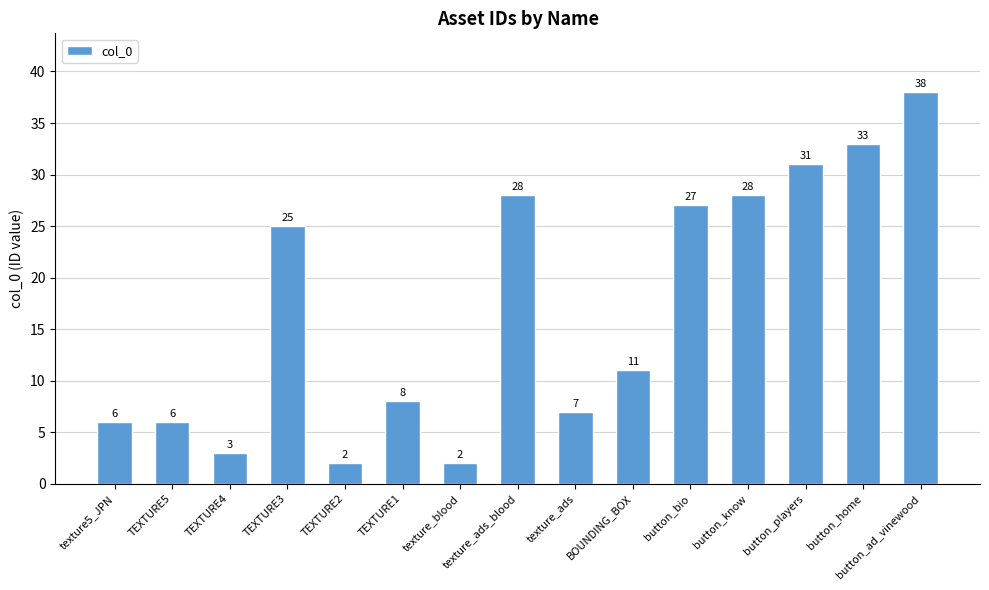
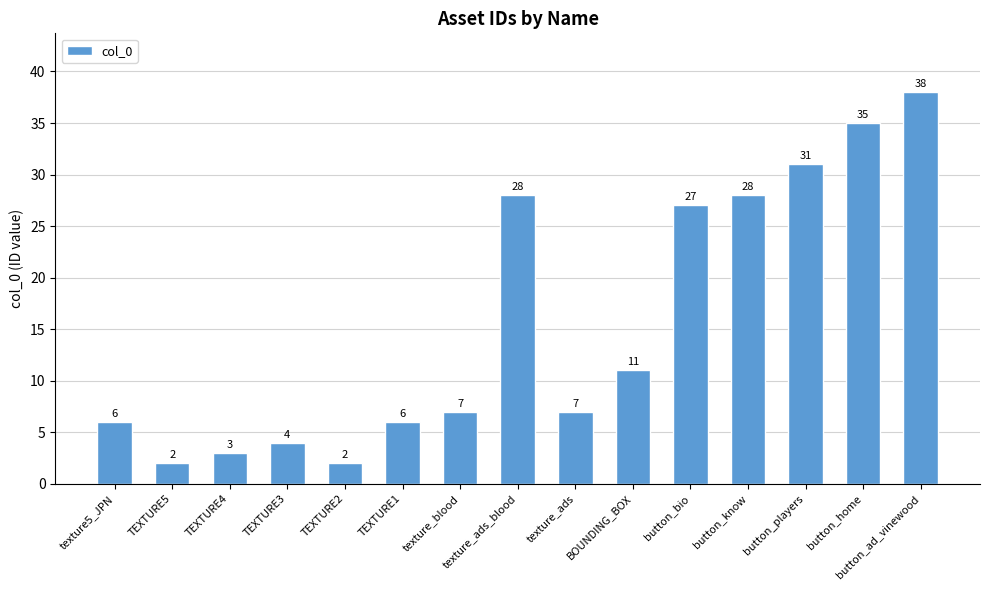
TEXTURE5: 6 -> 2
TEXTURE3: 25 -> 4
TEXTURE1: 8 -> 6
texture_blood: 2 -> 7
button_home: 33 -> 35
